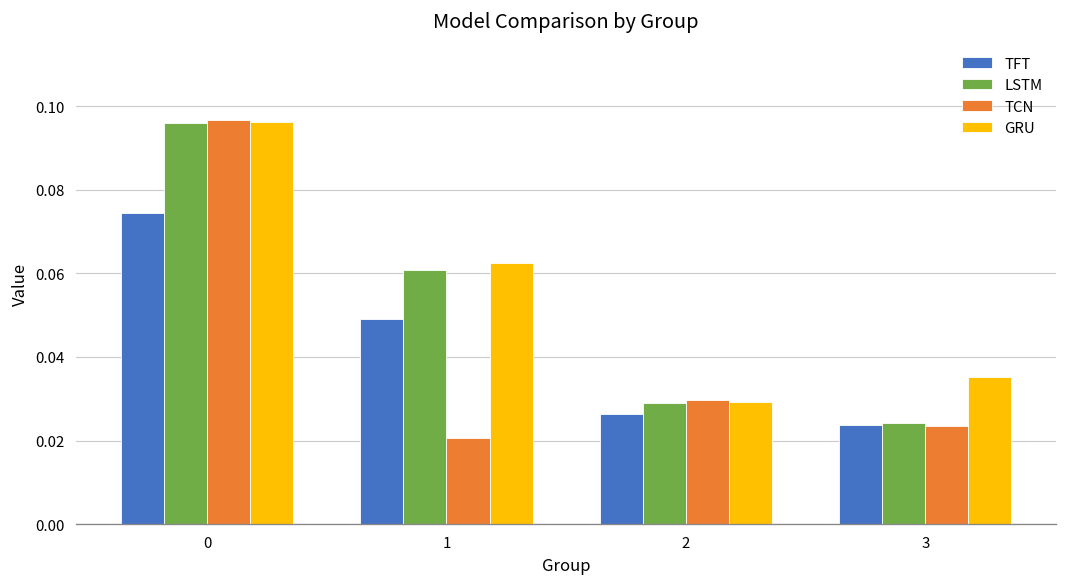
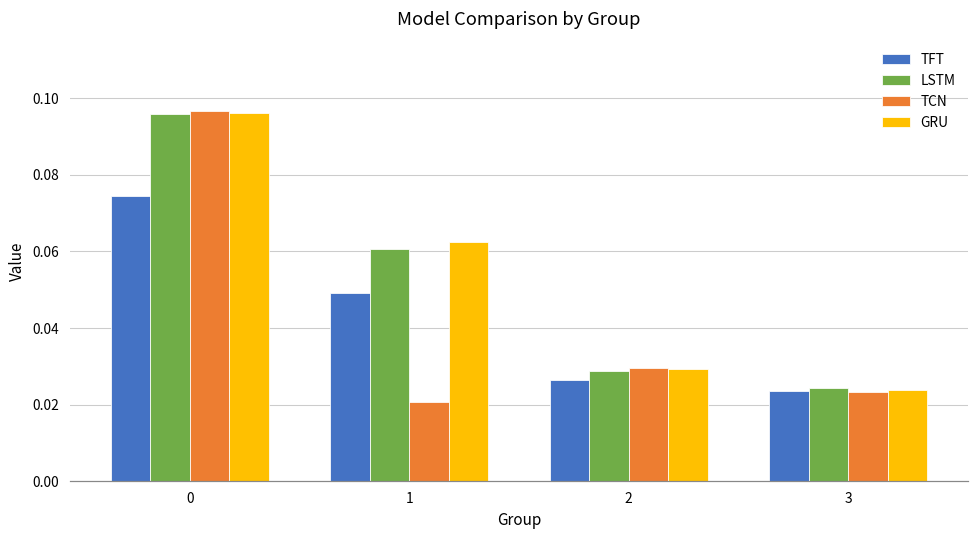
GRU, 3: 0.035 -> 0.024
